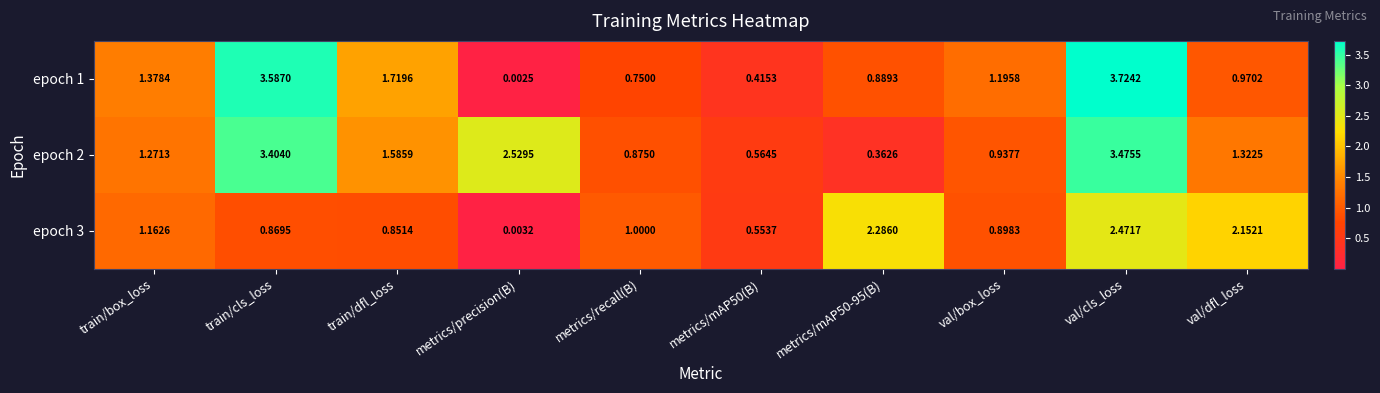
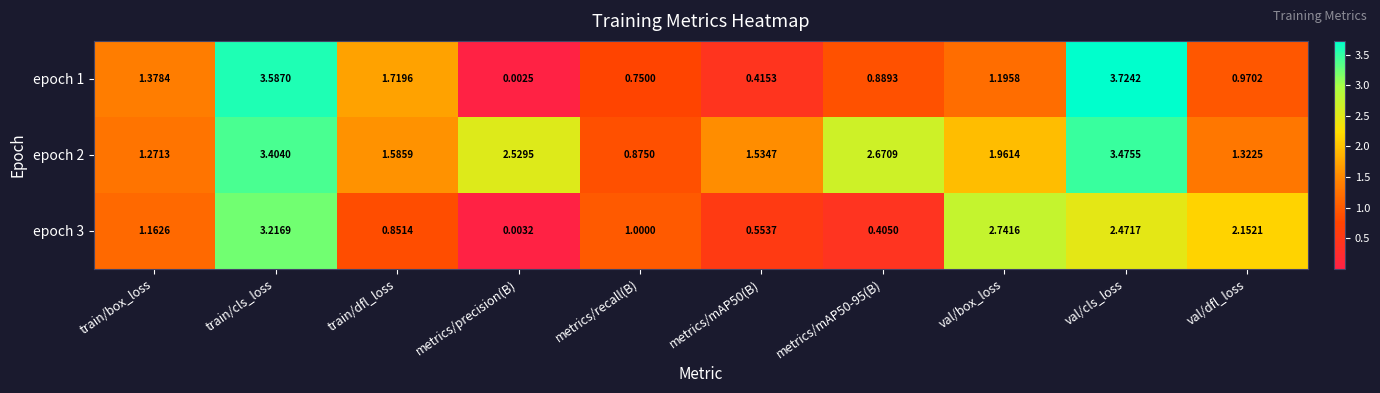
epoch 2, metrics/mAP50(B): 0.5645 -> 1.5347
epoch 2, metrics/mAP50-95(B): 0.3626 -> 2.6709
epoch 2, val/box_loss: 0.9377 -> 1.9614
epoch 3, train/cls_loss: 0.8695 -> 3.2169
epoch 3, metrics/mAP50-95(B): 2.2860 -> 0.4050
epoch 3, val/box_loss: 0.8983 -> 2.7416
